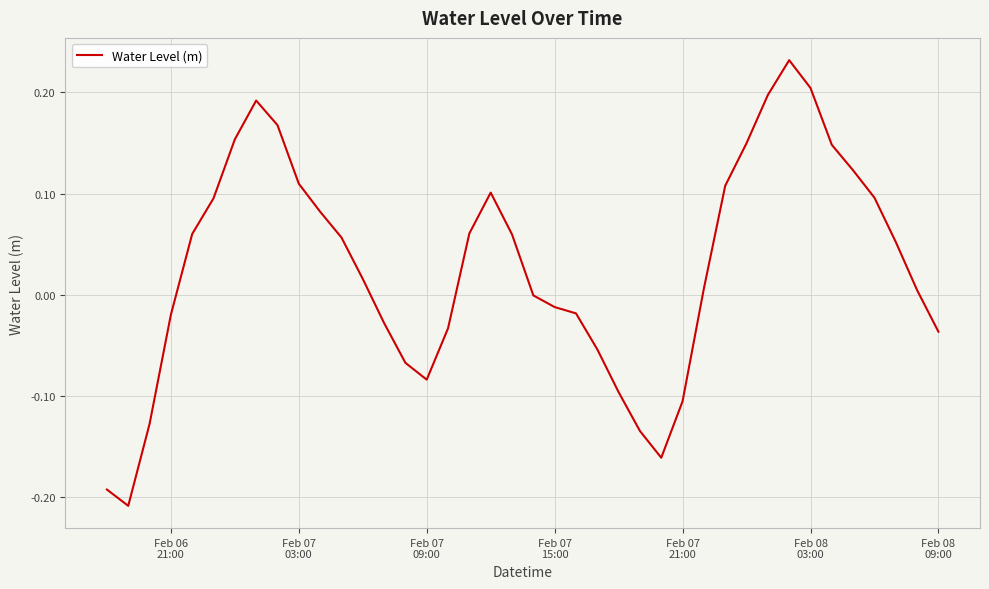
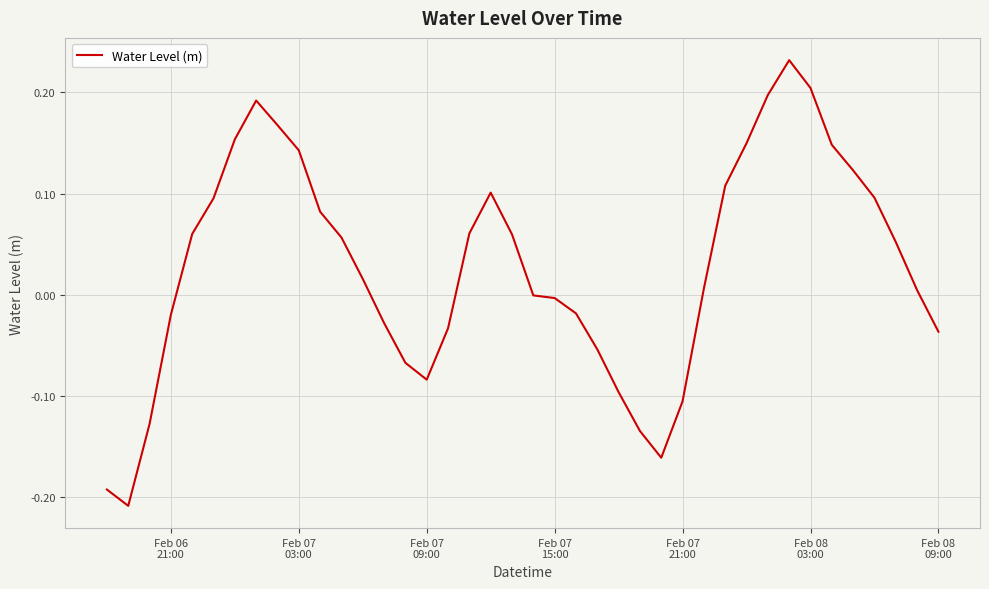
Feb 07 03:00: 0.110 -> 0.143
Feb 07 15:00: -0.012 -> -0.003
